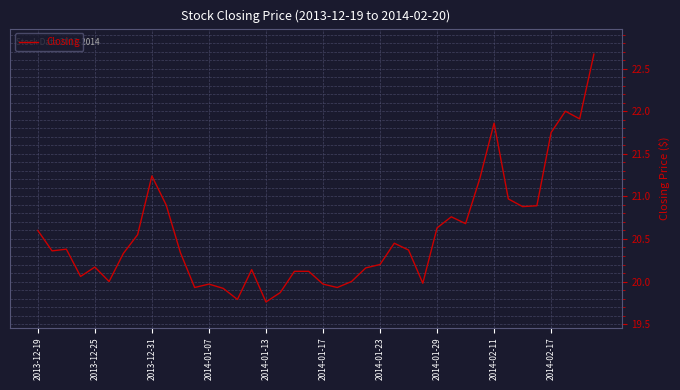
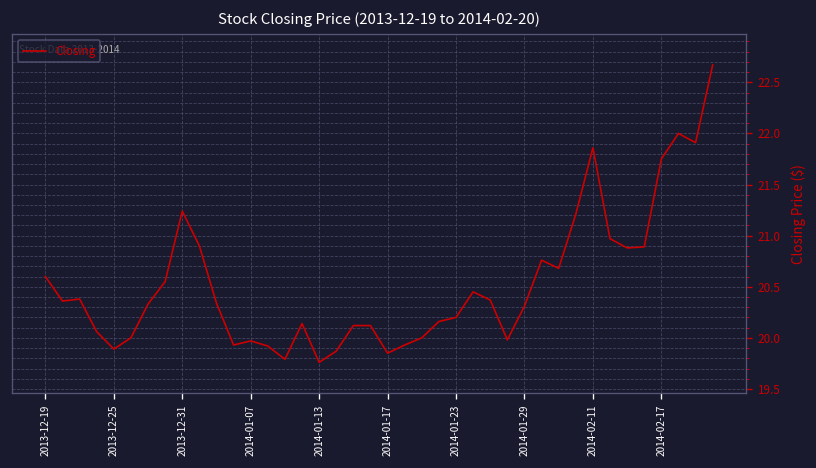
2013-12-25: 20.2 -> 19.9
2014-01-17: 20.0 -> 19.9
2014-01-29: 20.6 -> 20.3
